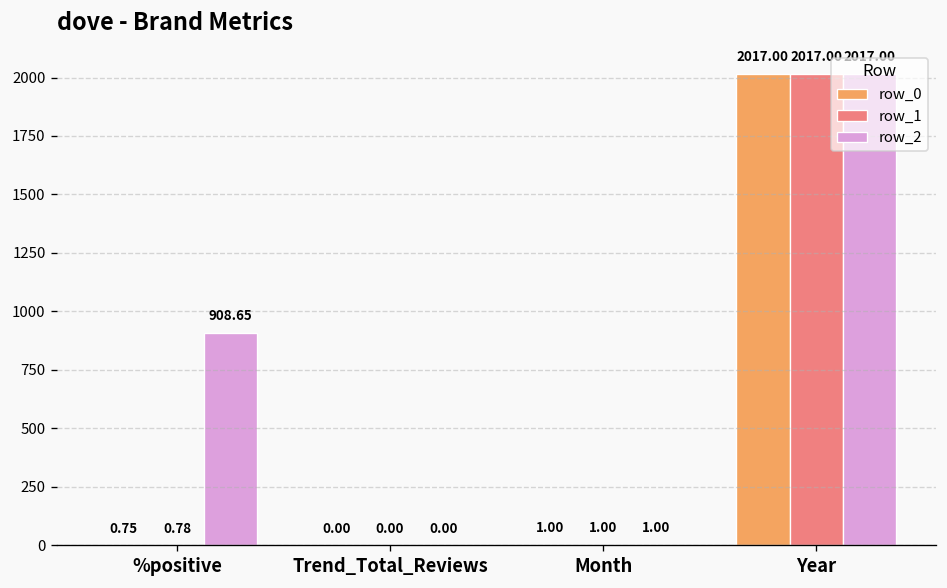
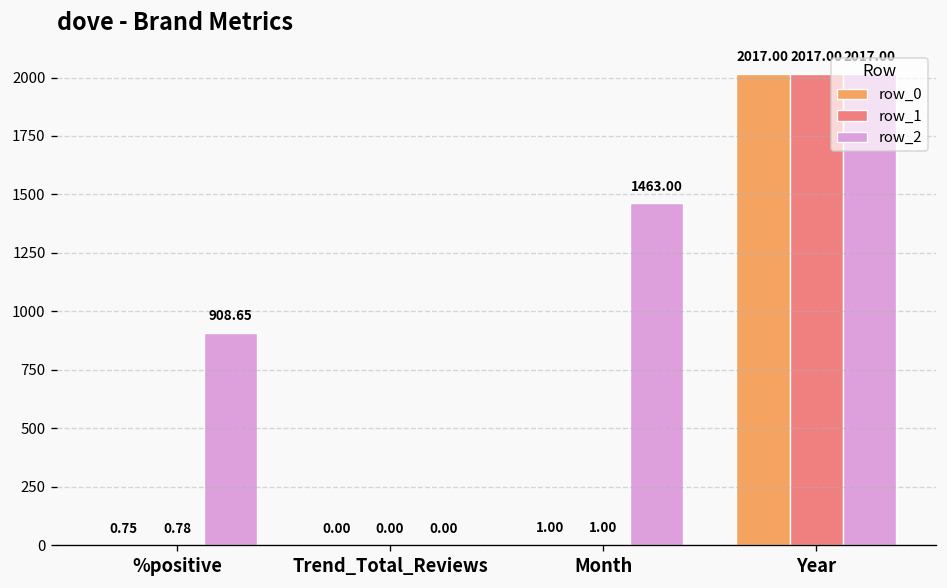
row_2, Month: 1.00 -> 1463.00
